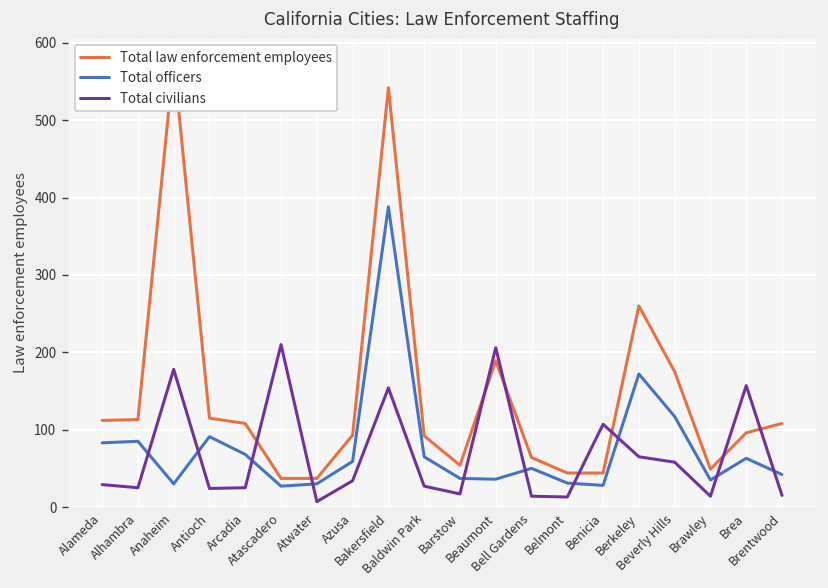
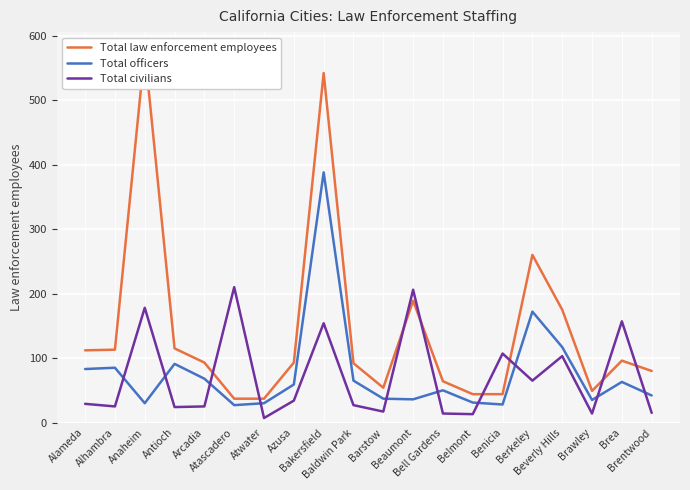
Total law enforcement employees, Arcadia: 110 -> 90
Total civilians, Beverly Hills: 60 -> 100
Total law enforcement employees, Brentwood: 110 -> 80
